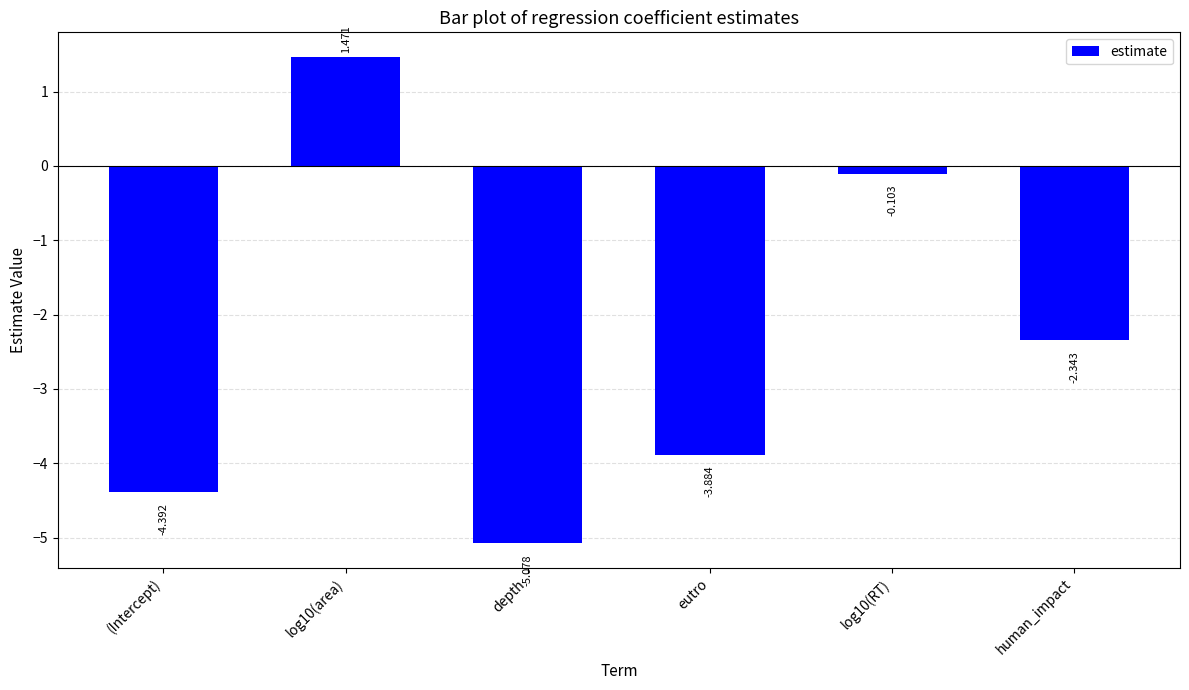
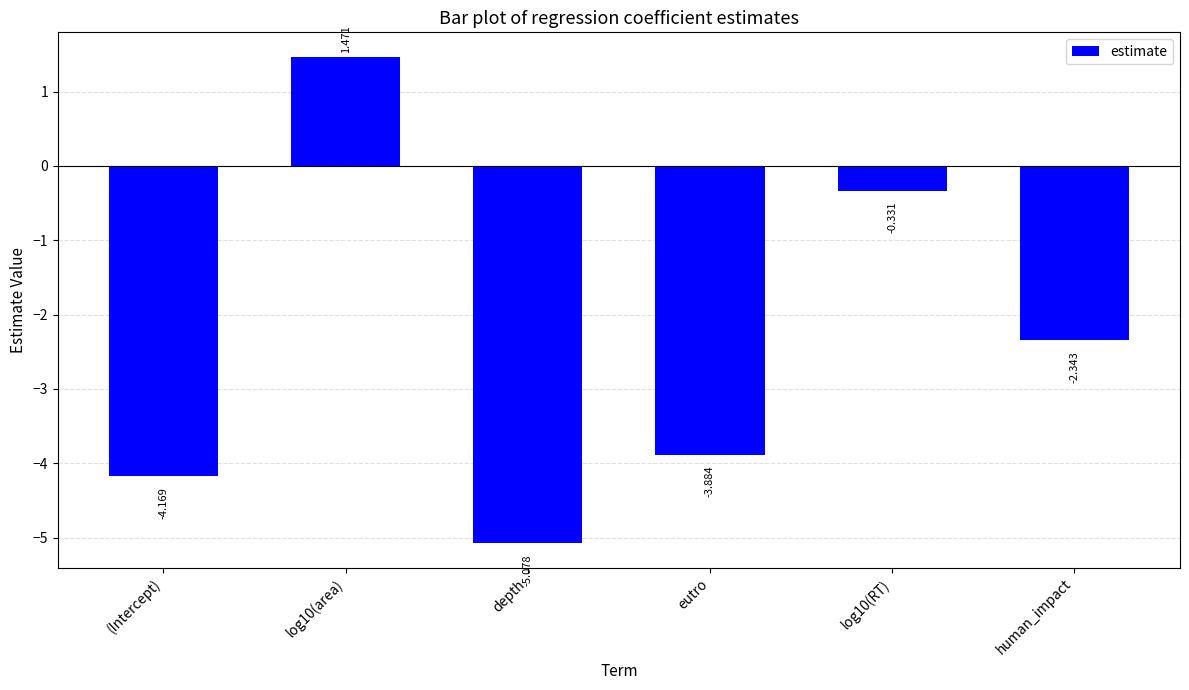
(Intercept): -4.392 -> -4.169
log10(RT): -0.103 -> -0.331
